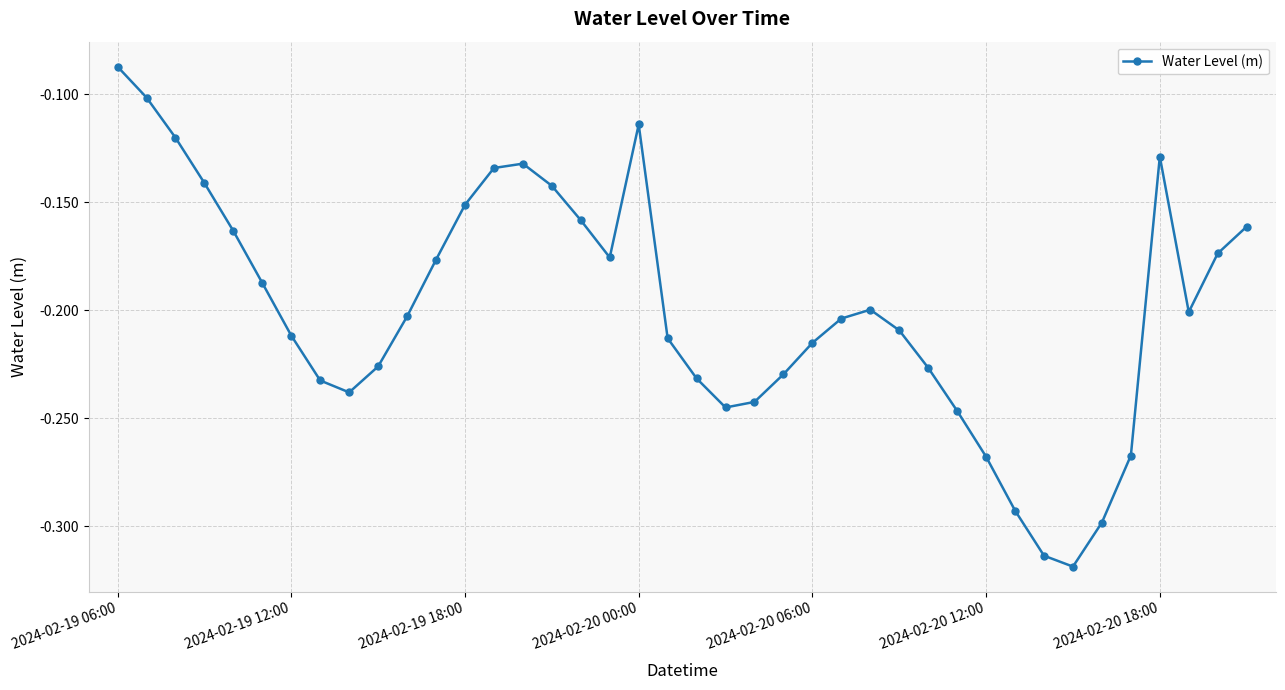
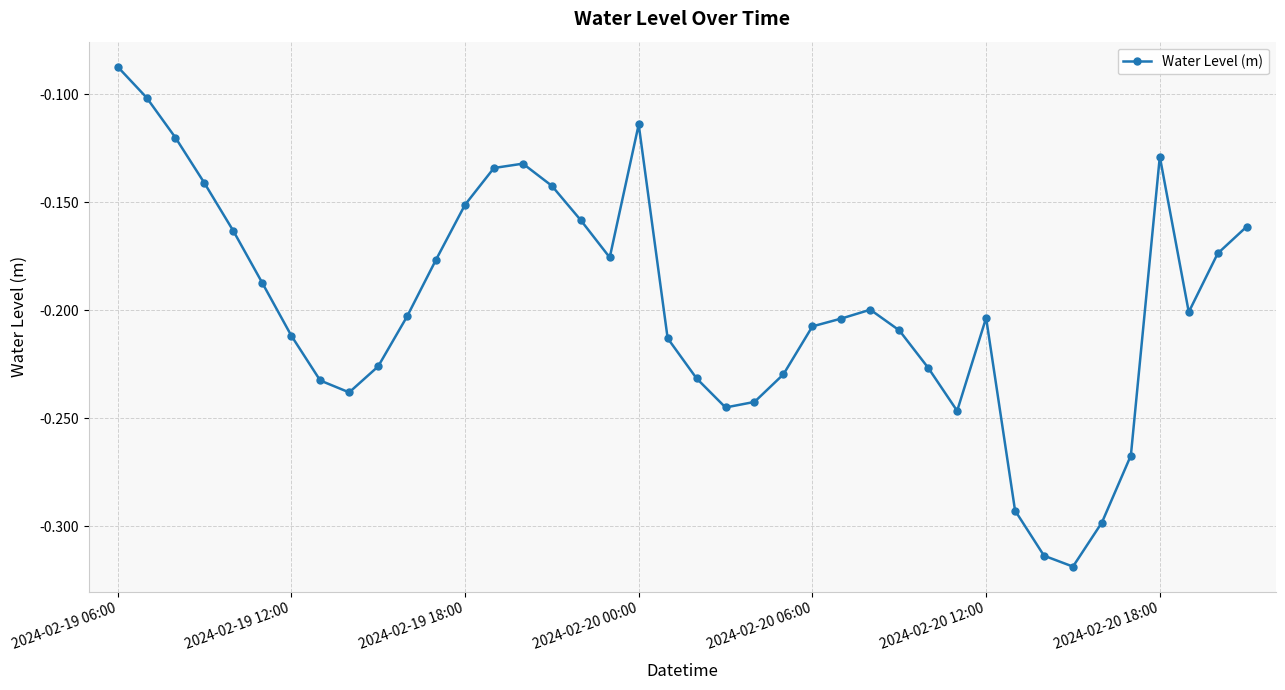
2024-02-20 06:00: -0.215 -> -0.208
2024-02-20 12:00: -0.268 -> -0.204
